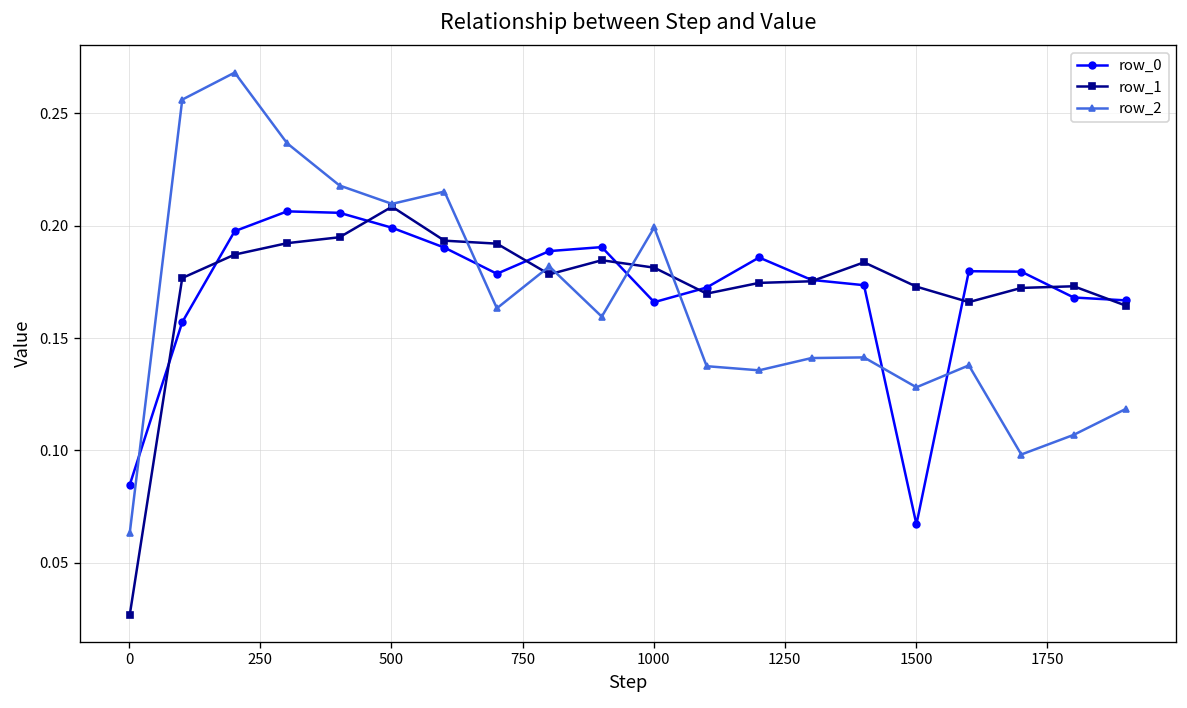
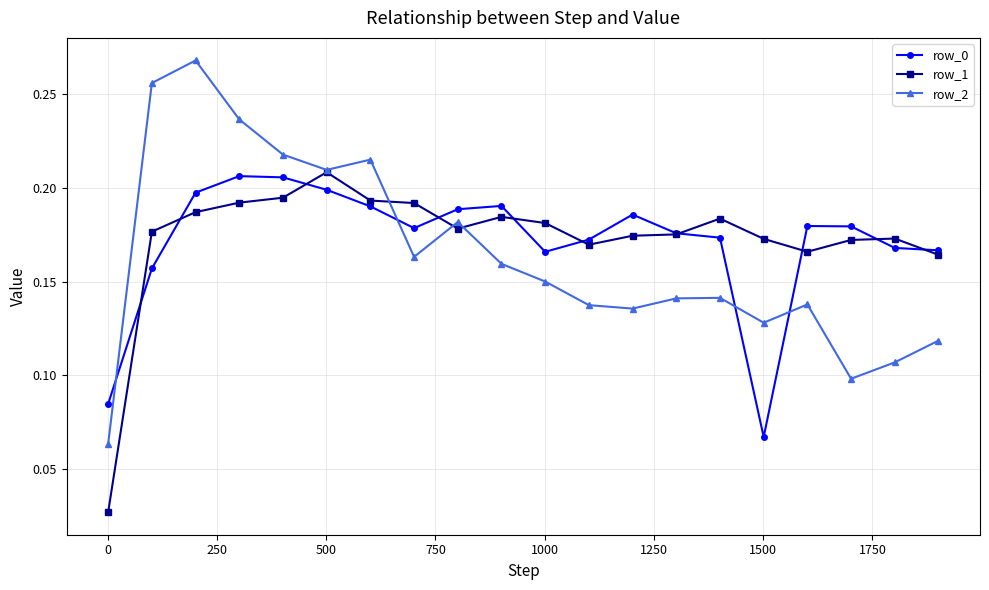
row_2, 1000: 0.199 -> 0.150
